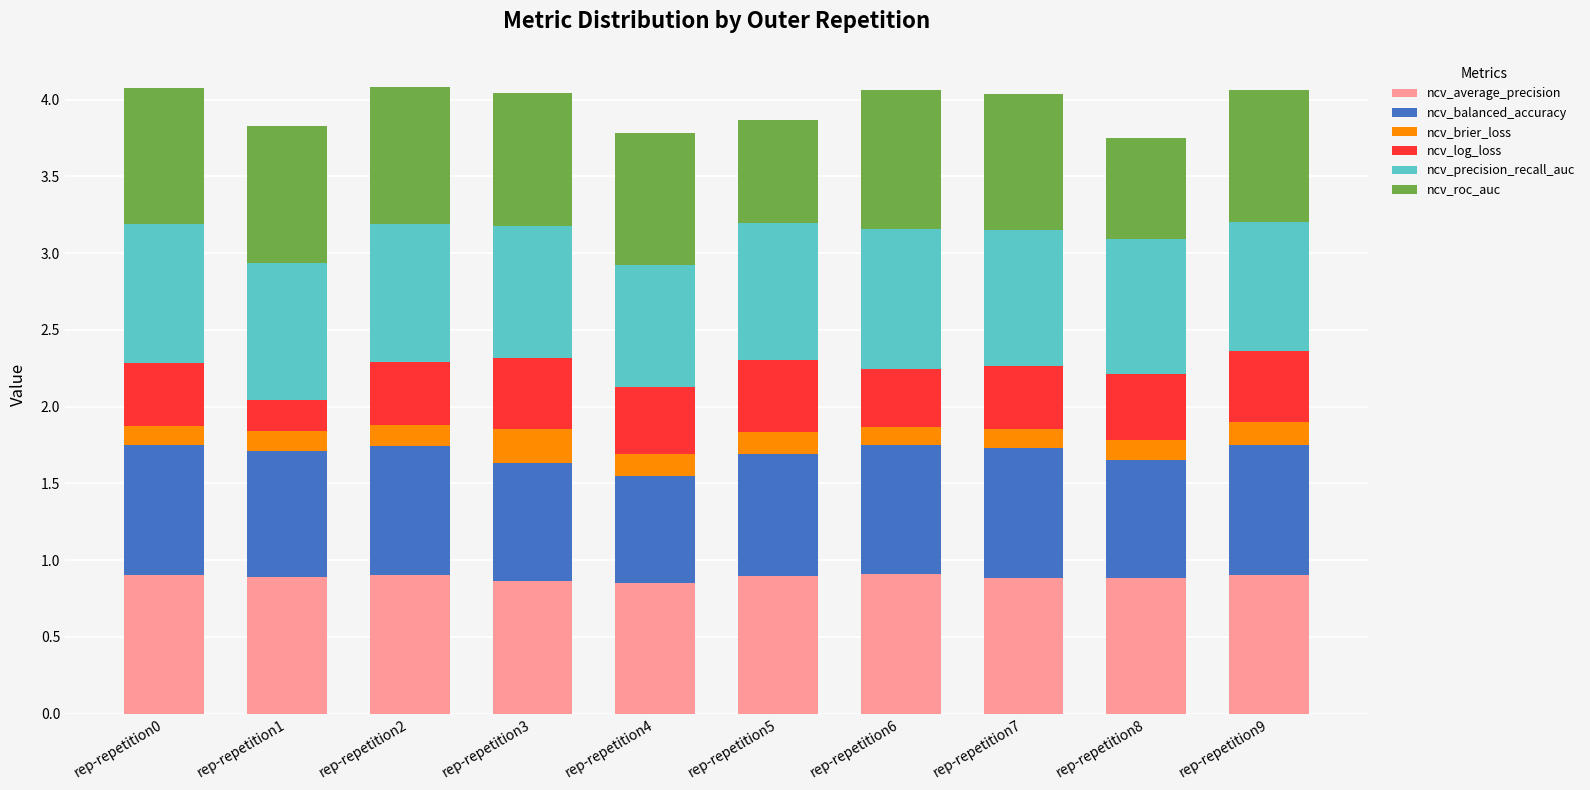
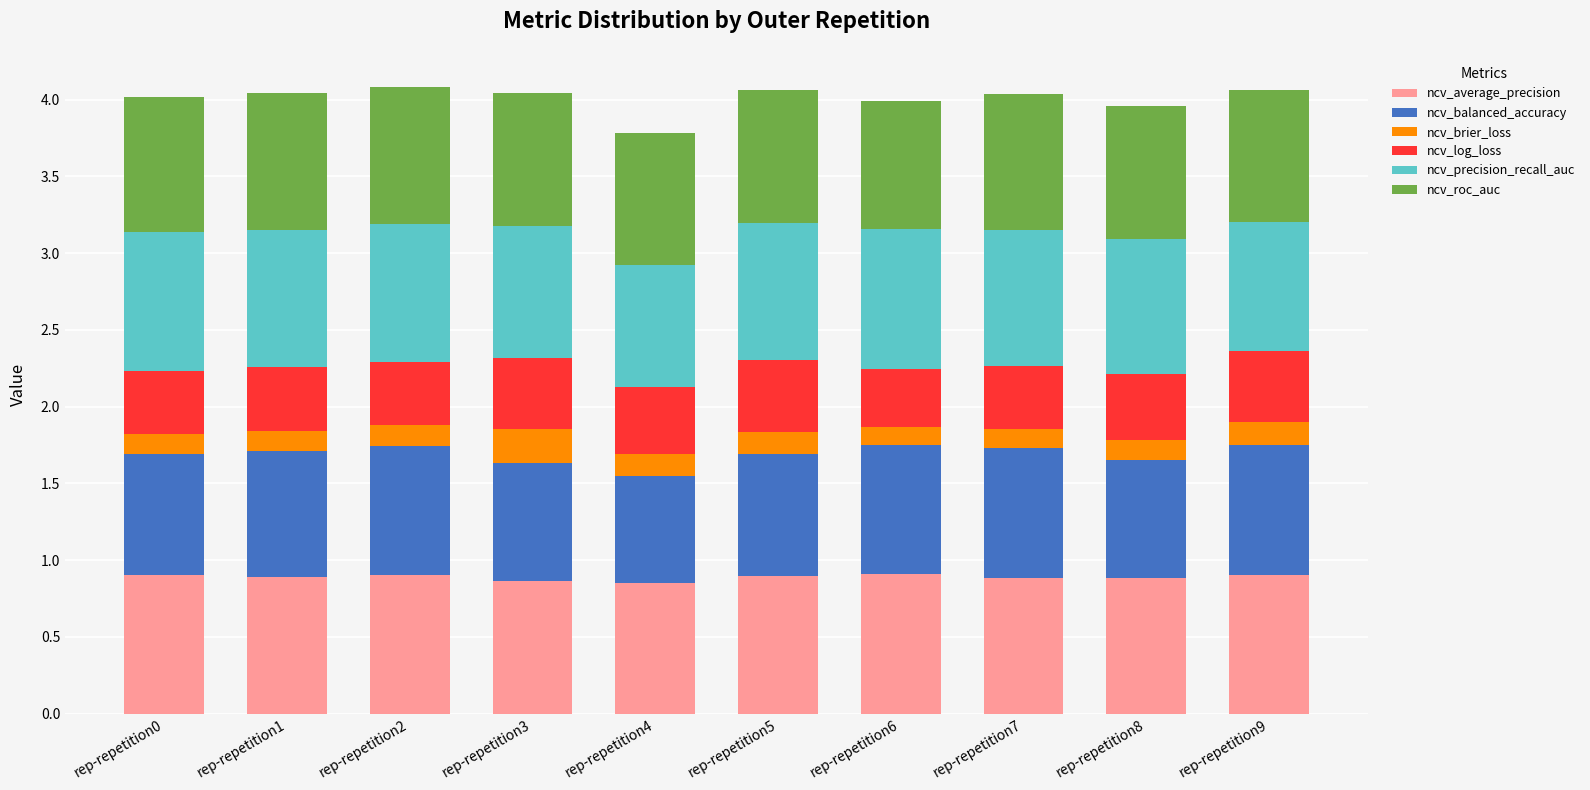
ncv_balanced_accuracy, rep-repetition0: 0.84 -> 0.79
ncv_log_loss, rep-repetition1: 0.20 -> 0.42
ncv_roc_auc, rep-repetition5: 0.67 -> 0.86
ncv_roc_auc, rep-repetition6: 0.91 -> 0.83
ncv_roc_auc, rep-repetition8: 0.66 -> 0.87
